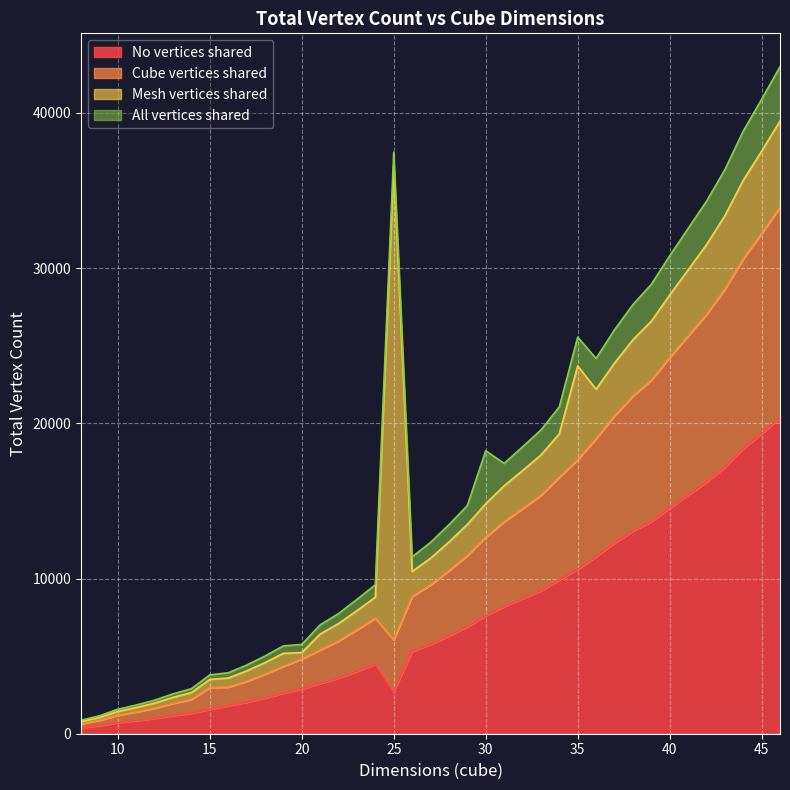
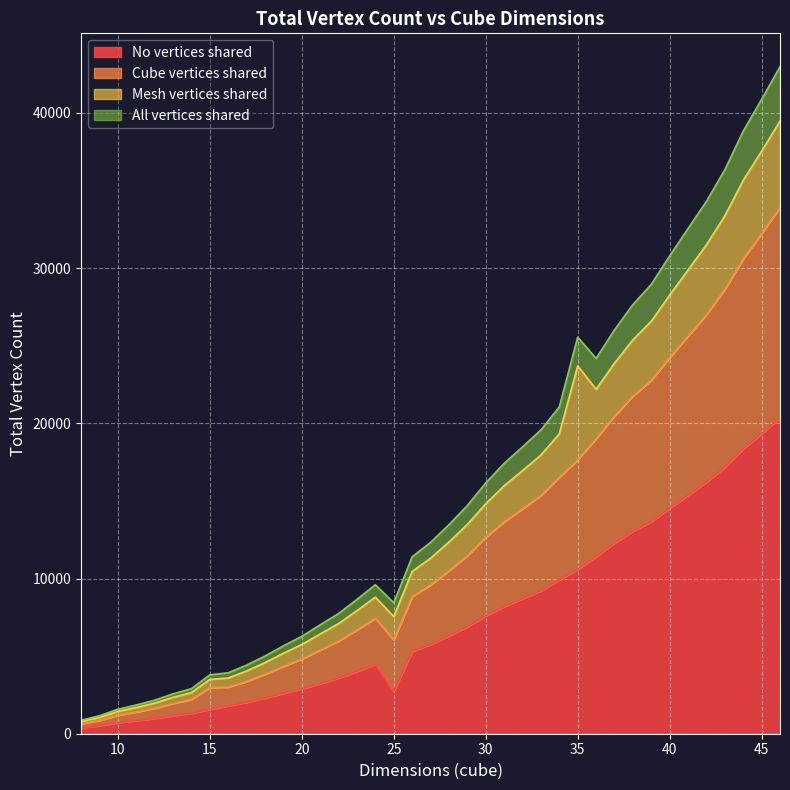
Mesh vertices shared, 20: 400 -> 900
Mesh vertices shared, 25: 30500 -> 1500
All vertices shared, 30: 3400 -> 1300
